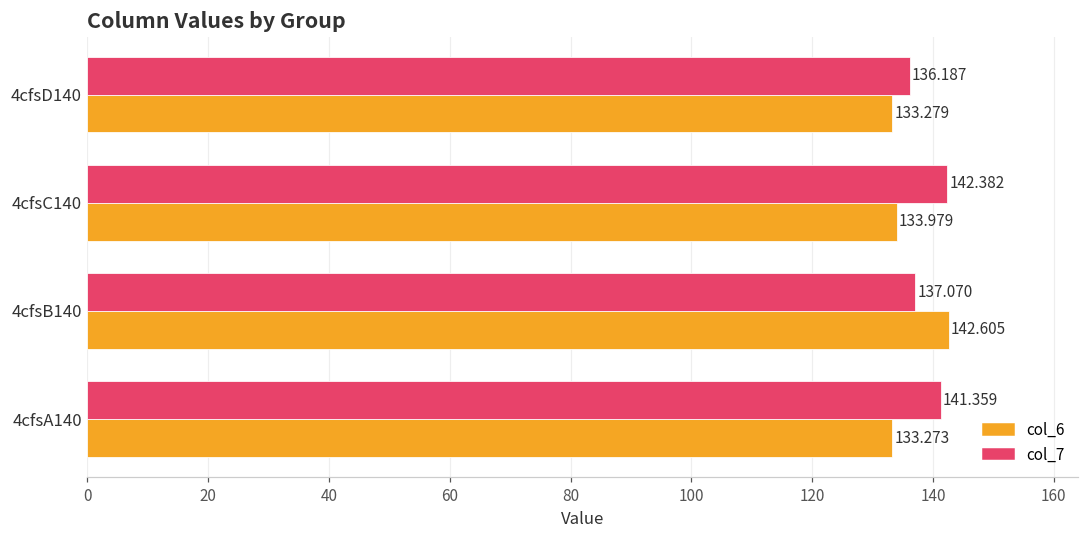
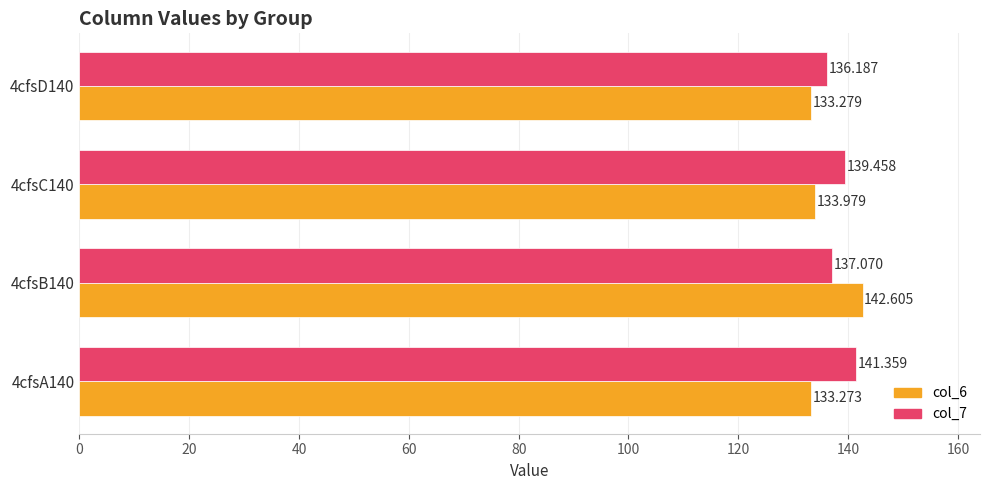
col_7, 4cfsC140: 142.382 -> 139.458
